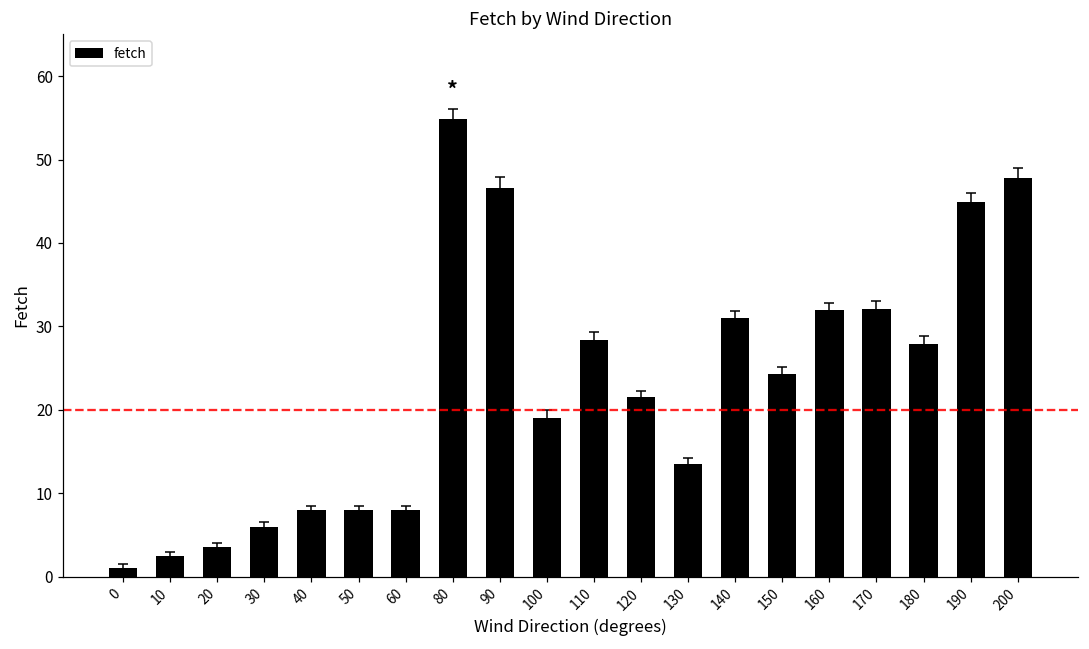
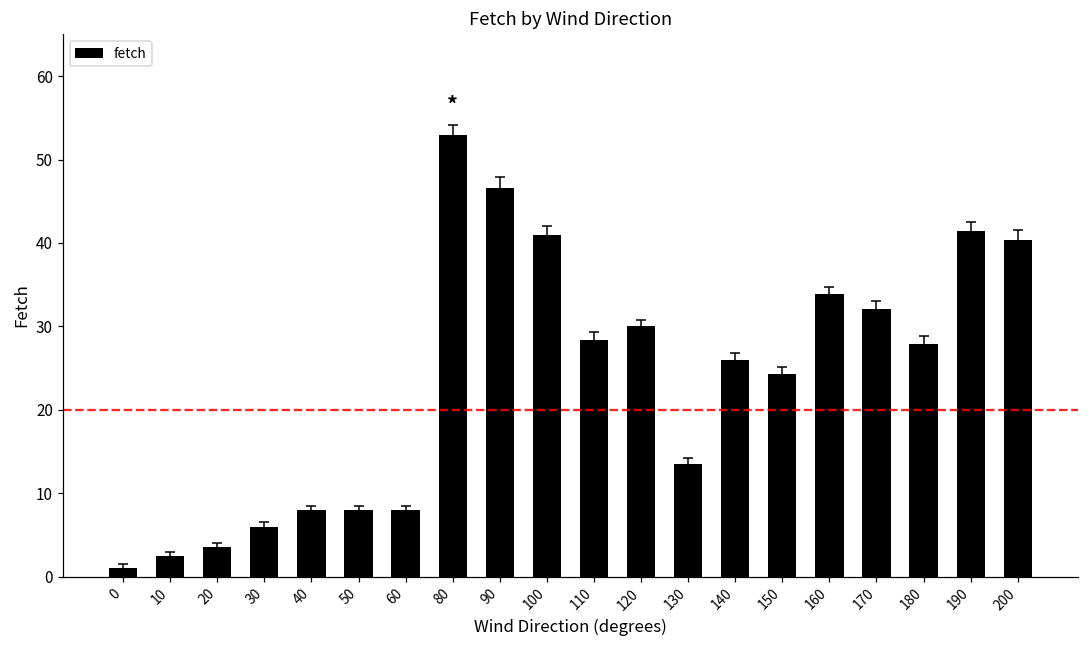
fetch, 80: 55 -> 53
fetch, 100: 19 -> 41
fetch, 120: 22 -> 30
fetch, 140: 31 -> 26
fetch, 160: 32 -> 34
fetch, 190: 45 -> 41
fetch, 200: 48 -> 40
